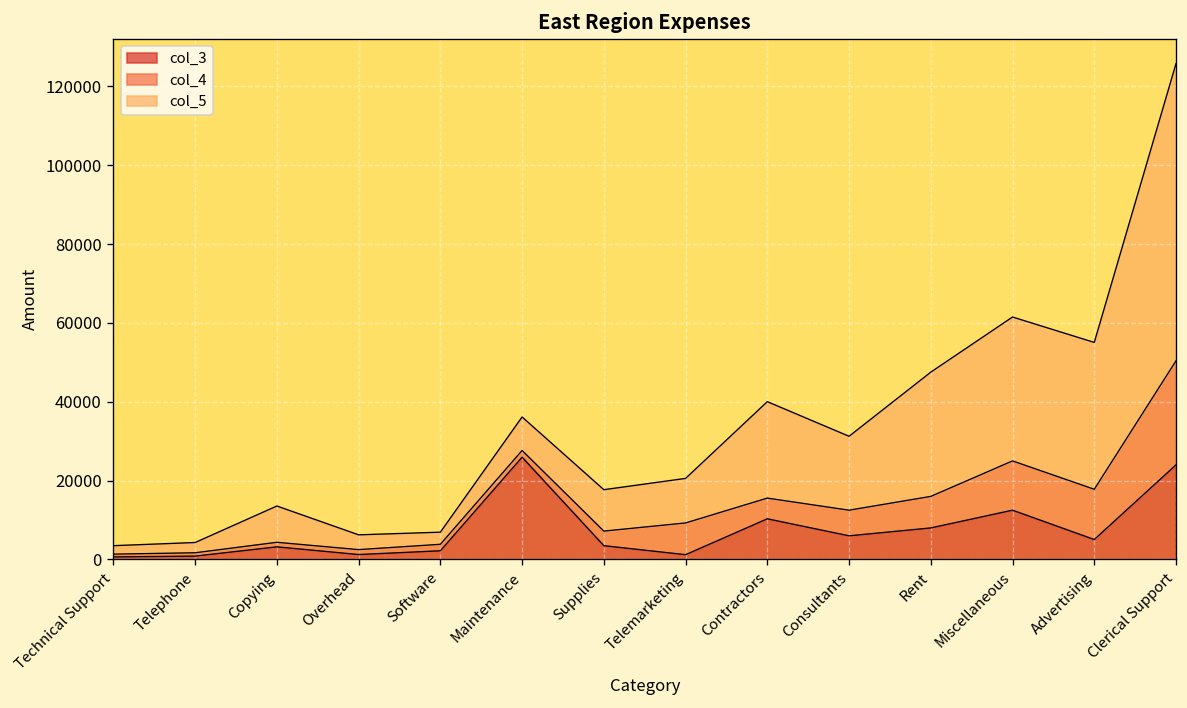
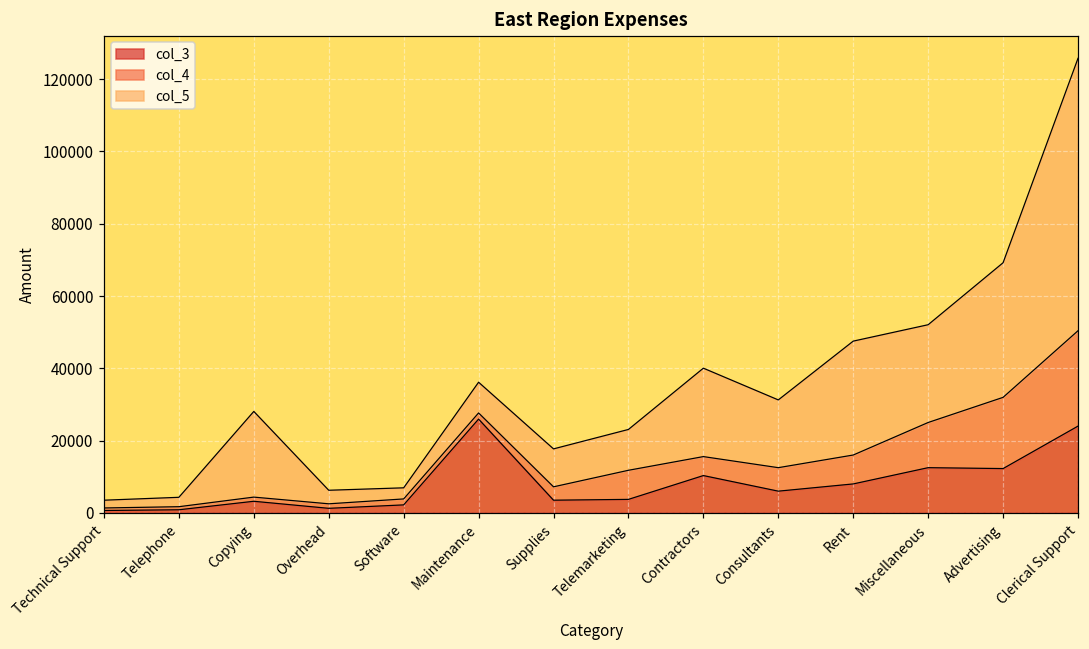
col_5, Copying: 9000 -> 24000
col_3, Telemarketing: 1000 -> 4000
col_5, Miscellaneous: 37000 -> 27000
col_3, Advertising: 5000 -> 12000
col_4, Advertising: 13000 -> 20000
